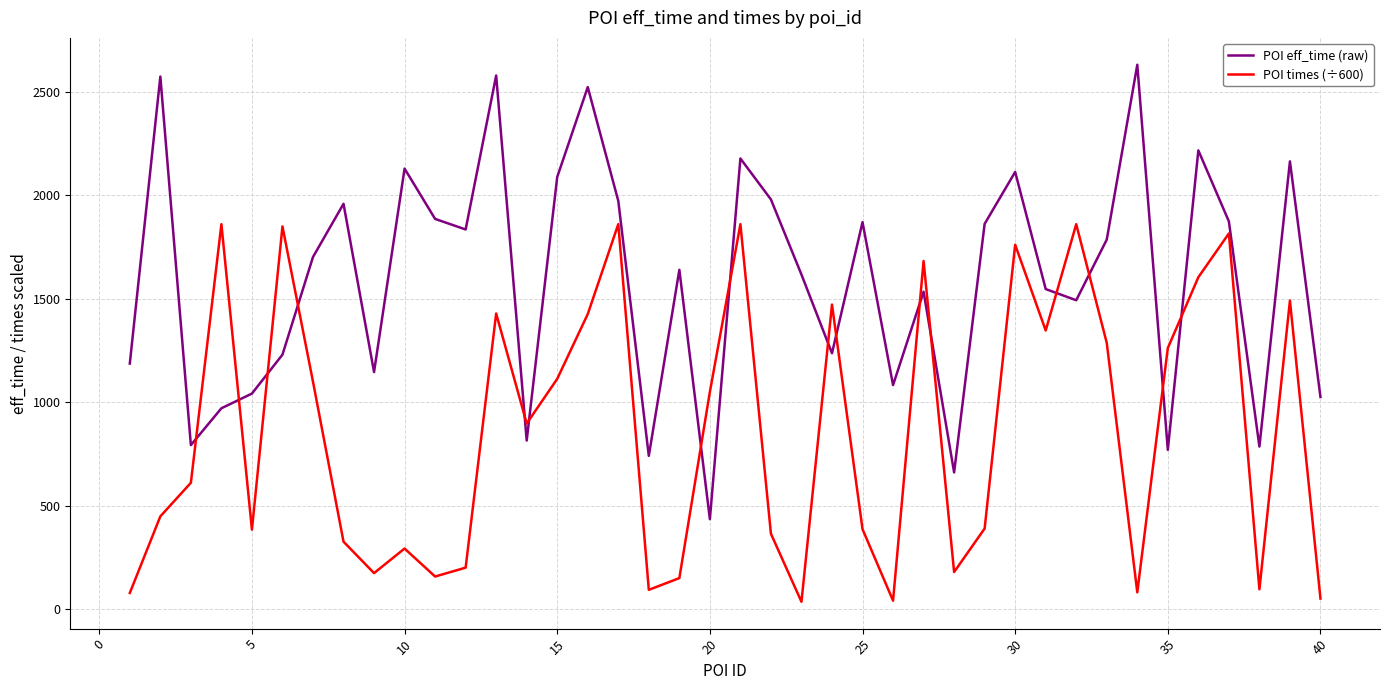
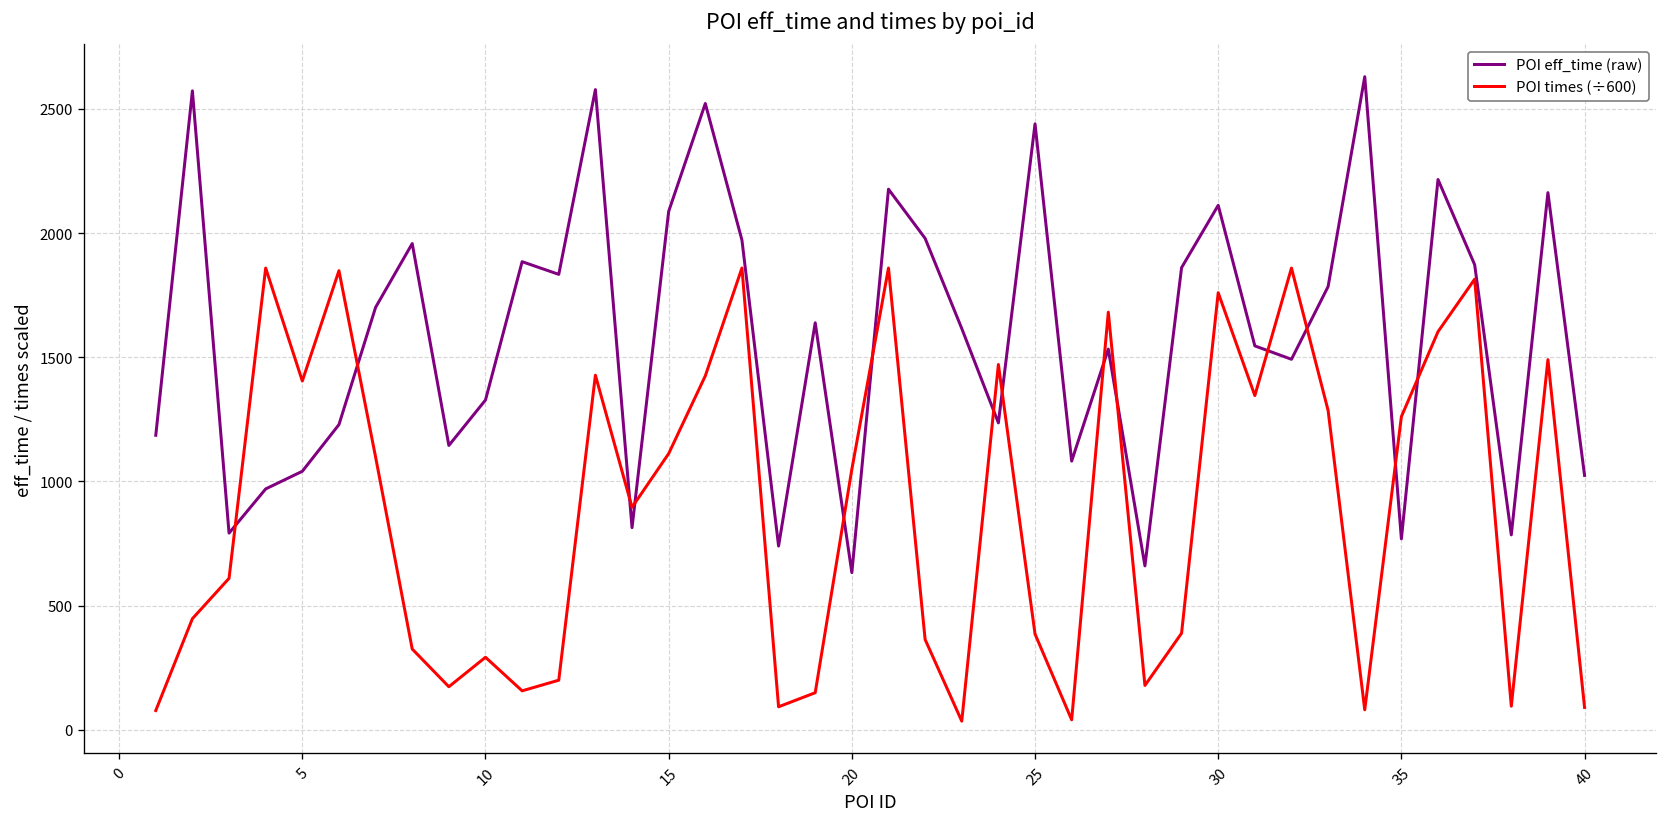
POI times (÷600), 5: 380 -> 1400
POI eff_time (raw), 10: 2130 -> 1330
POI eff_time (raw), 20: 430 -> 630
POI eff_time (raw), 25: 1870 -> 2440
POI times (÷600), 40: 50 -> 90
